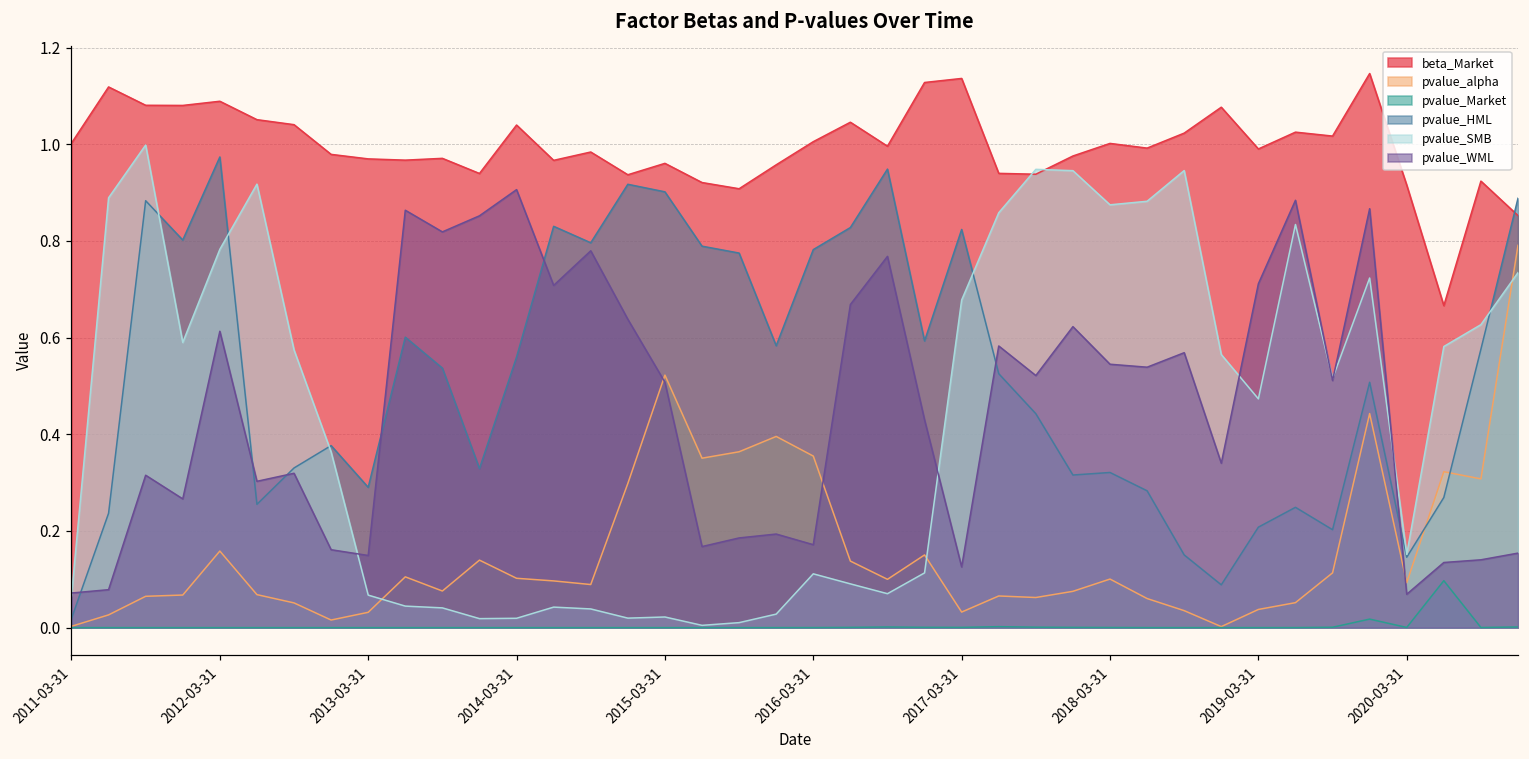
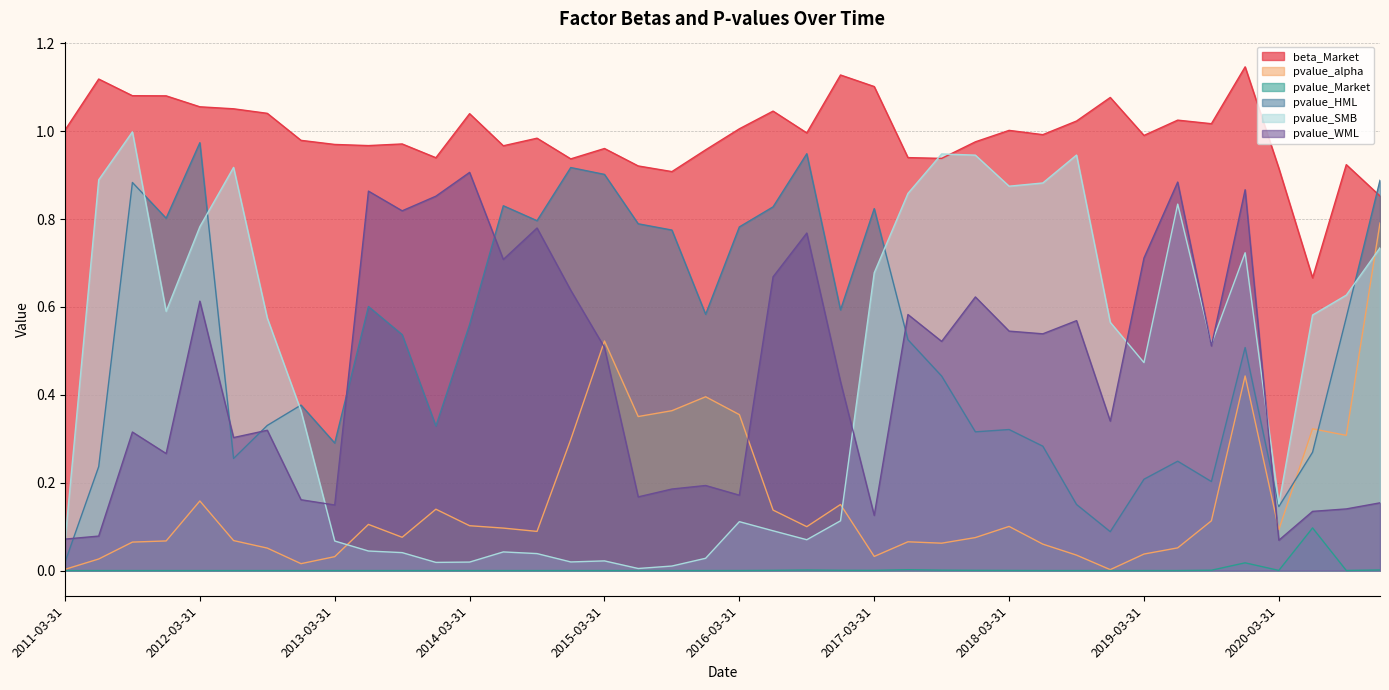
beta_Market, 2012-03-31: 1.09 -> 1.06
beta_Market, 2017-03-31: 1.14 -> 1.10
